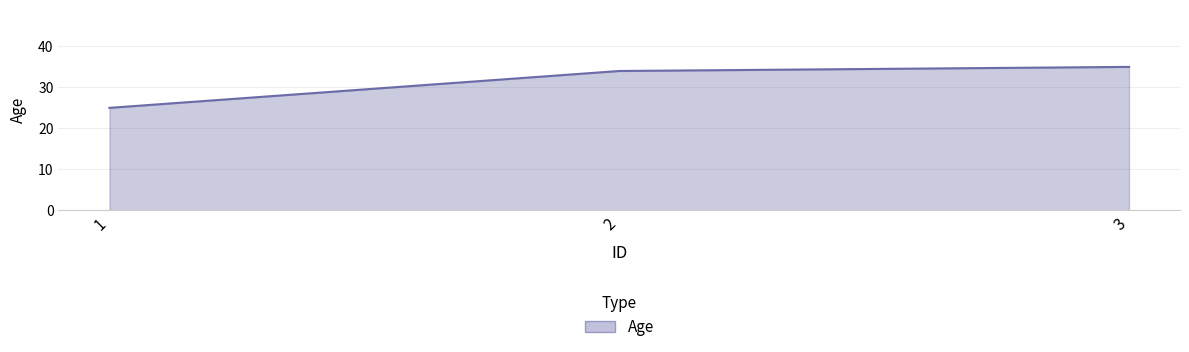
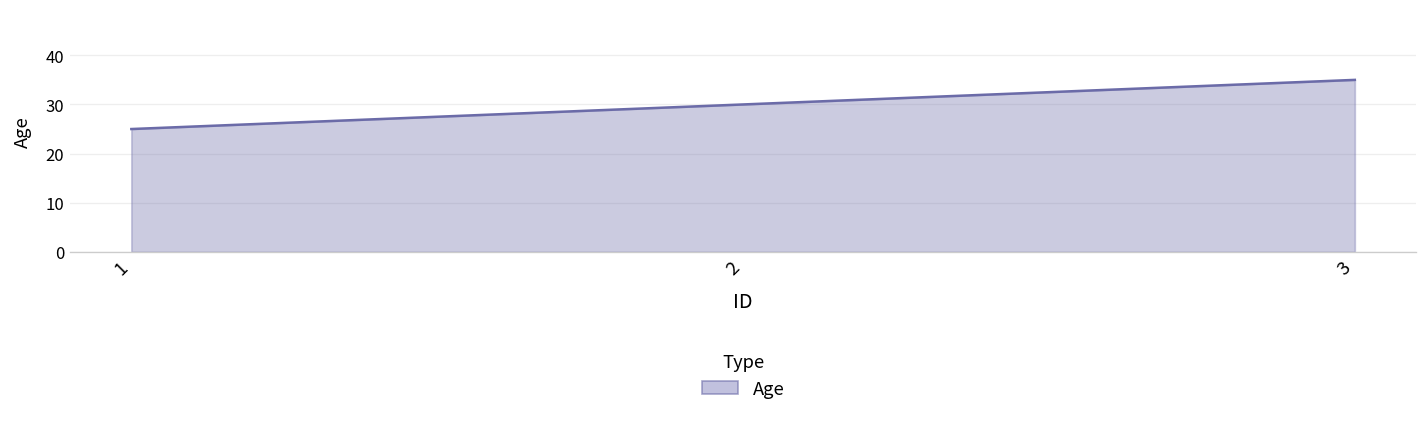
2: 34 -> 30
